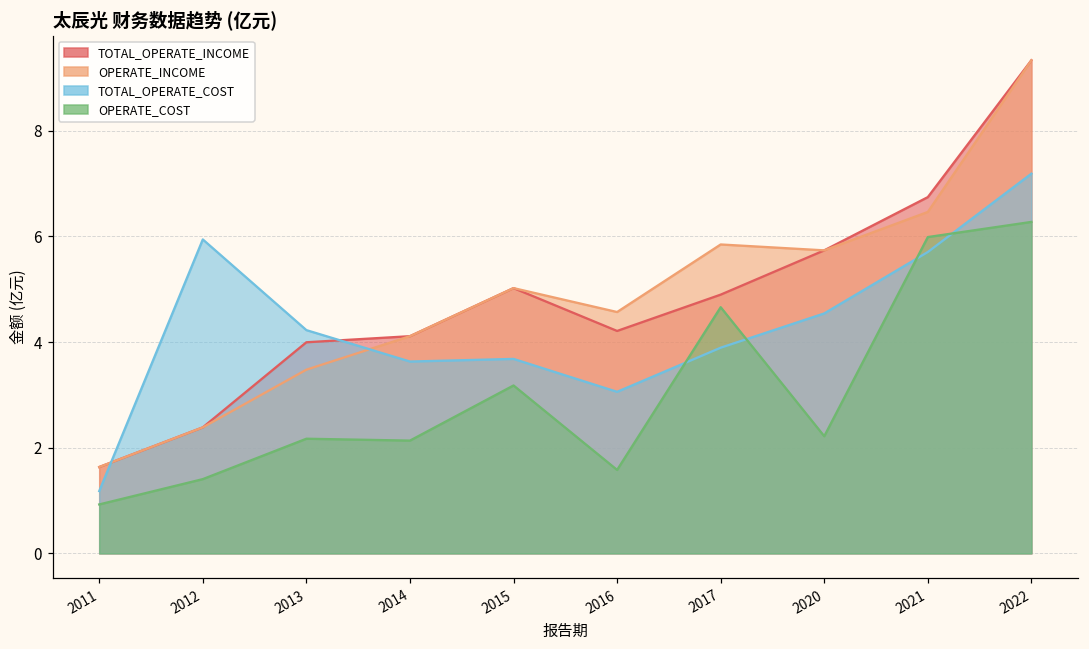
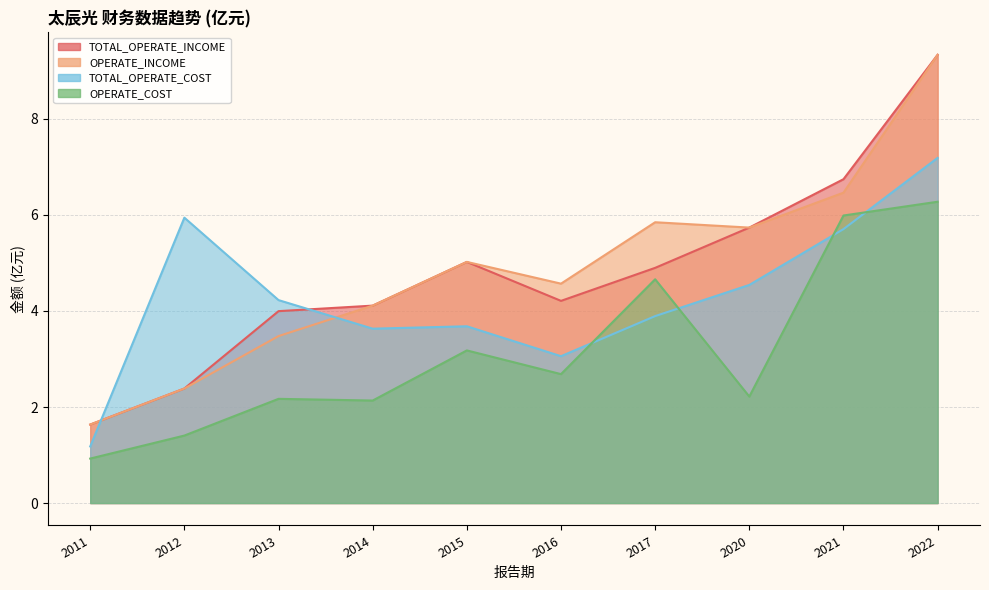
OPERATE_COST, 2016: 1.6 -> 2.7
